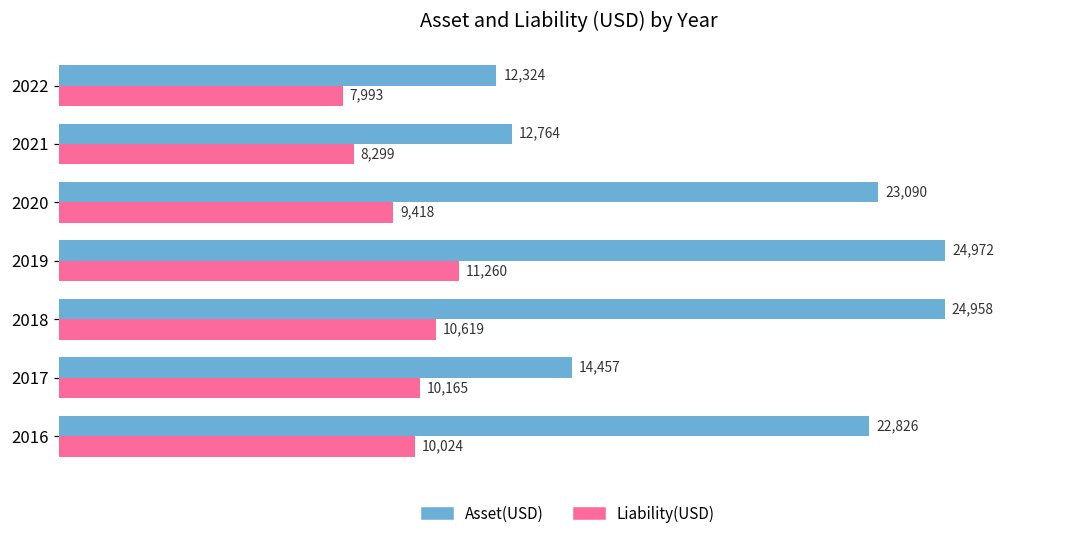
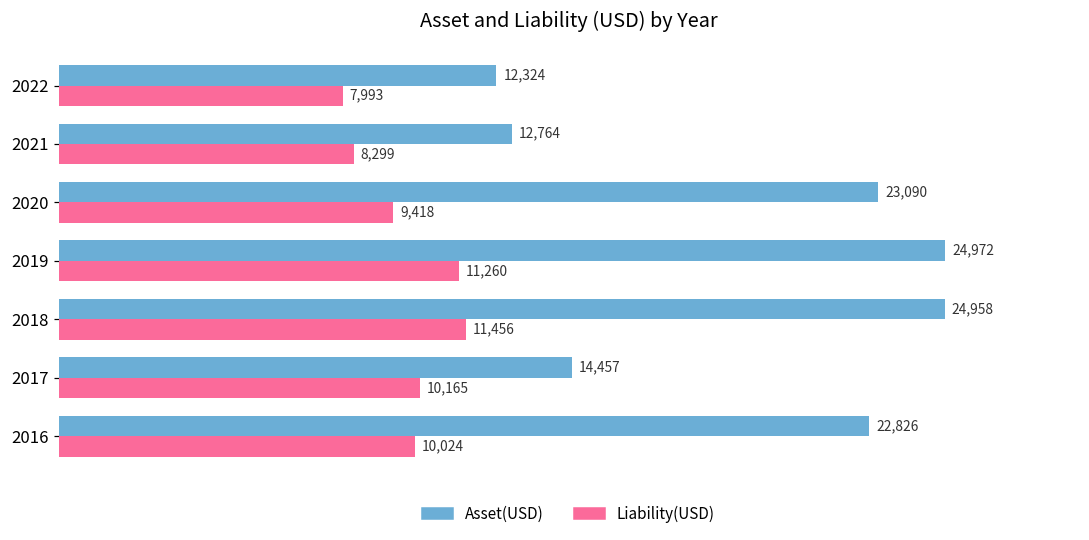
Liability(USD), 2018: 10,619 -> 11,456
